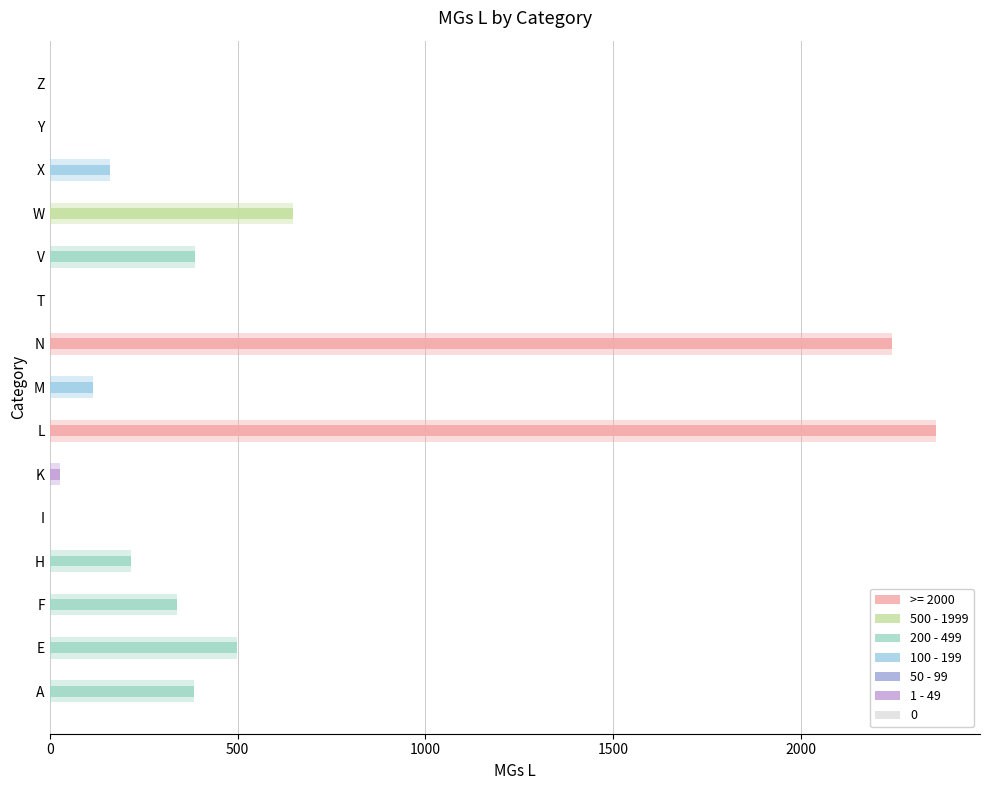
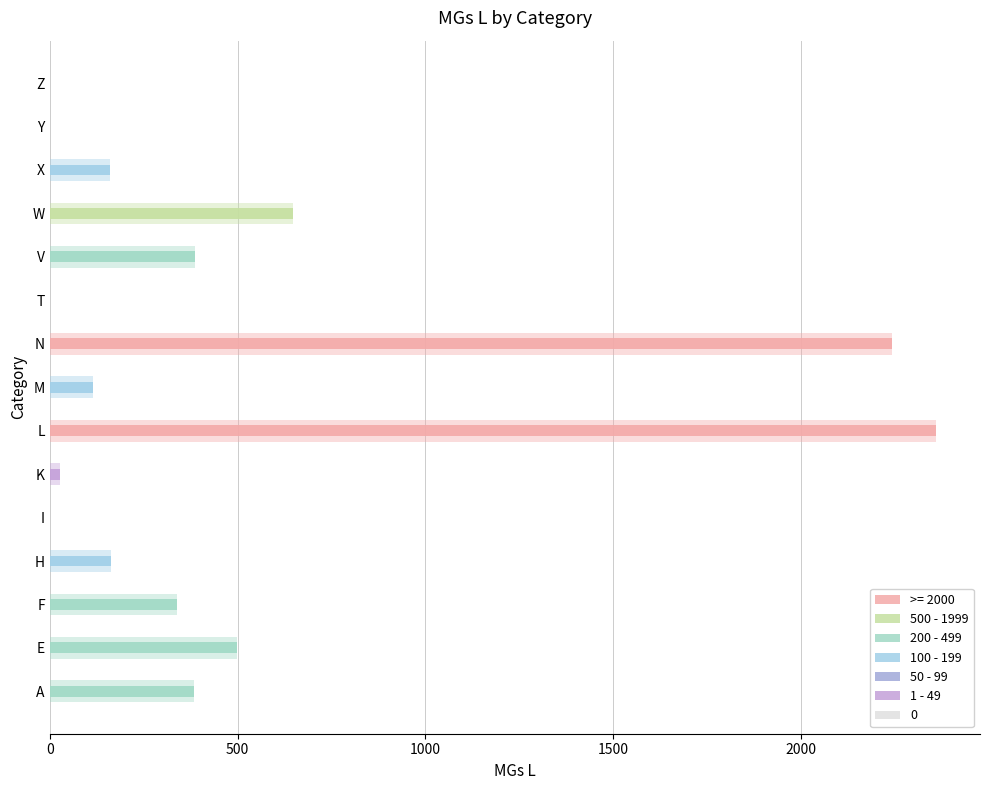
H: 220 -> 160
